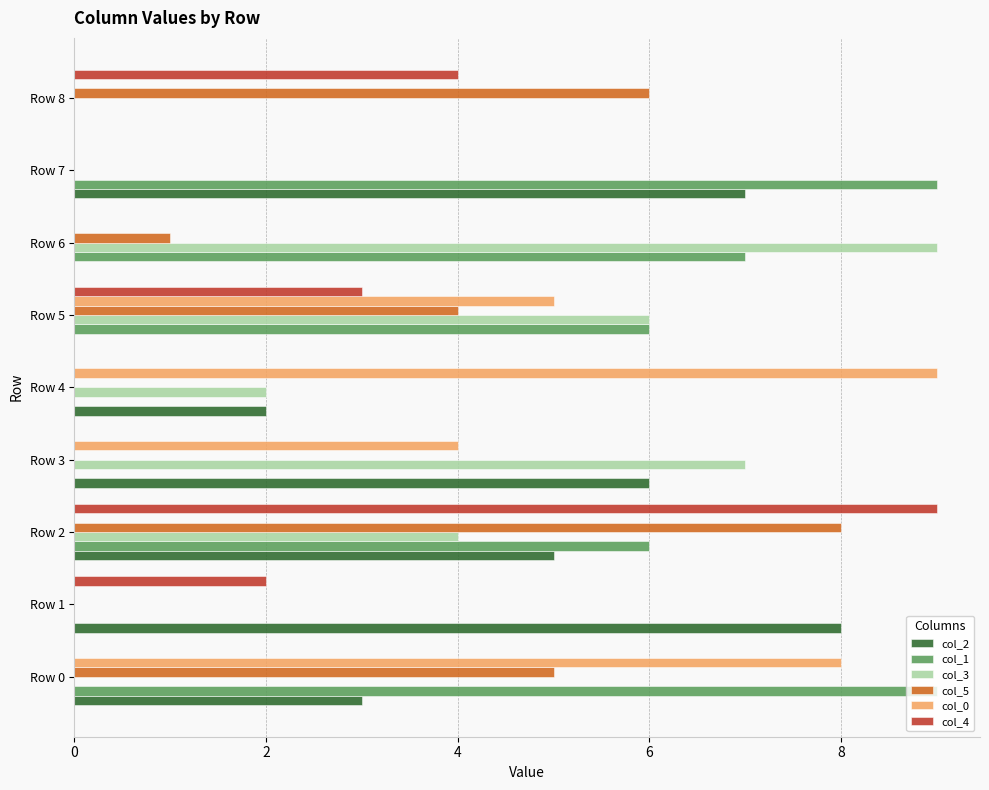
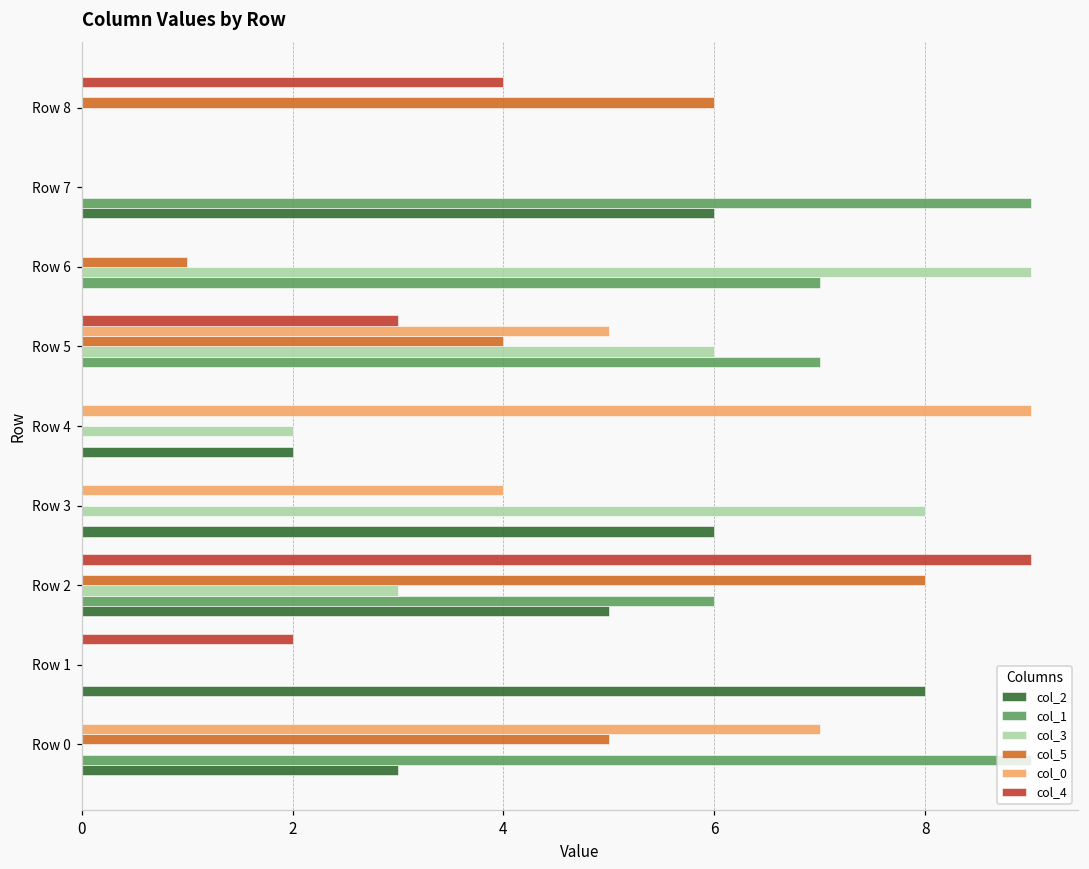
col_2, Row 7: 7 -> 6
col_1, Row 5: 6 -> 7
col_3, Row 3: 7 -> 8
col_3, Row 2: 4 -> 3
col_0, Row 0: 8 -> 7
